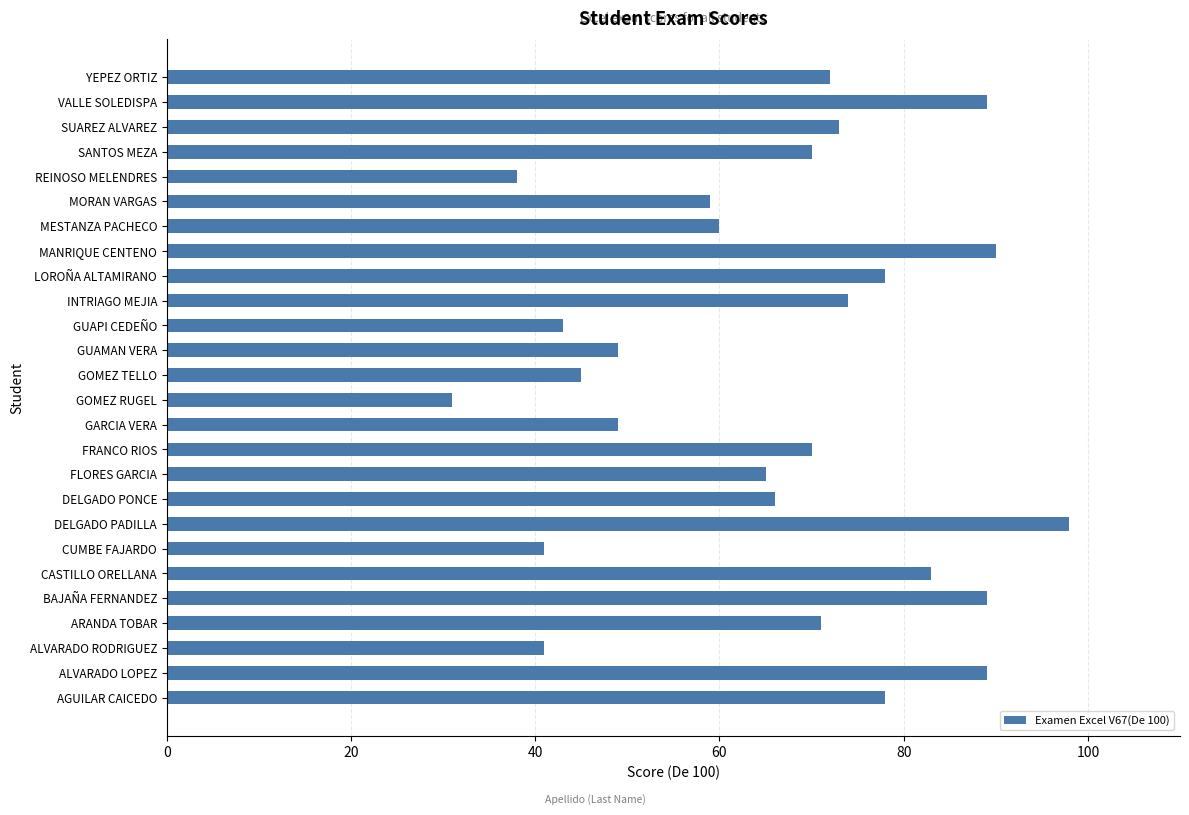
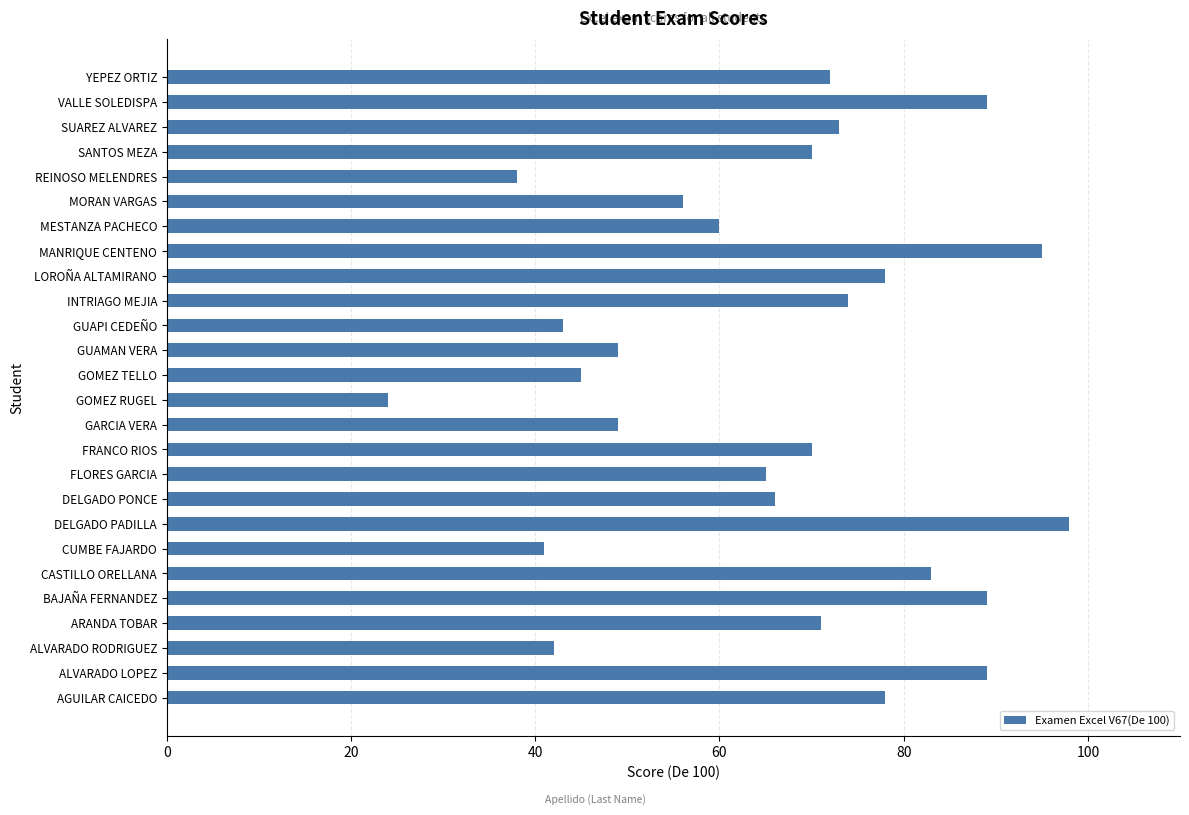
MORAN VARGAS: 59 -> 56
MANRIQUE CENTENO: 90 -> 95
GOMEZ RUGEL: 31 -> 24
ALVARADO RODRIGUEZ: 41 -> 42
